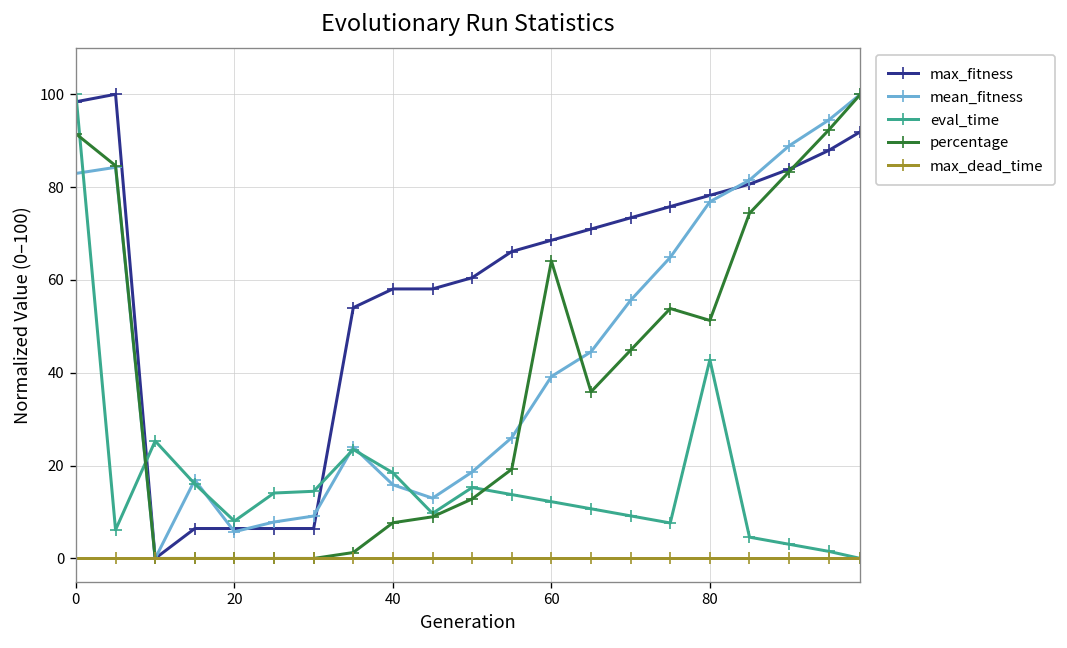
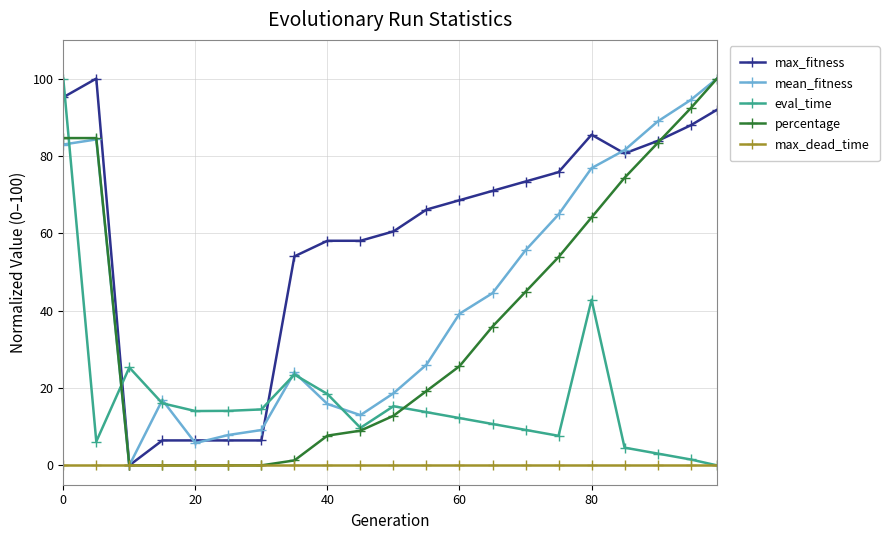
max_fitness, 0: 98 -> 95
percentage, 0: 91 -> 85
eval_time, 20: 8 -> 14
percentage, 60: 64 -> 26
max_fitness, 80: 78 -> 85
percentage, 80: 51 -> 64
